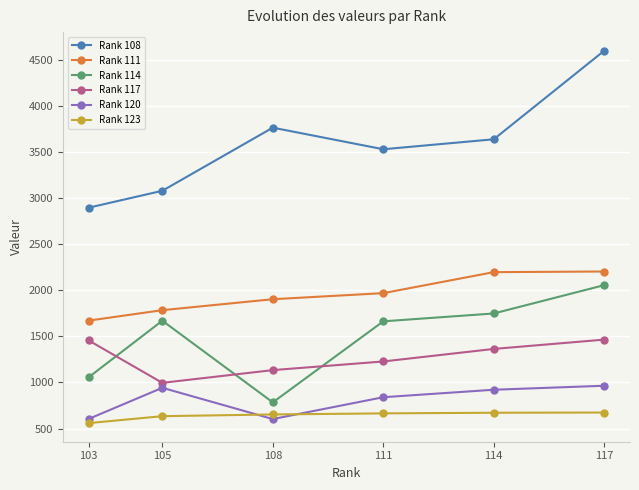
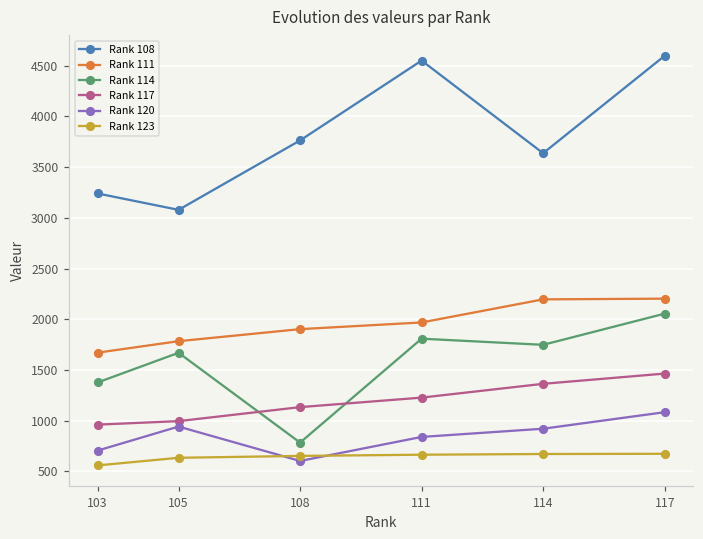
Rank 108, 103: 2900 -> 3200
Rank 114, 103: 1100 -> 1400
Rank 117, 103: 1500 -> 1000
Rank 120, 103: 600 -> 700
Rank 108, 111: 3500 -> 4600
Rank 114, 111: 1700 -> 1800
Rank 120, 117: 1000 -> 1100
